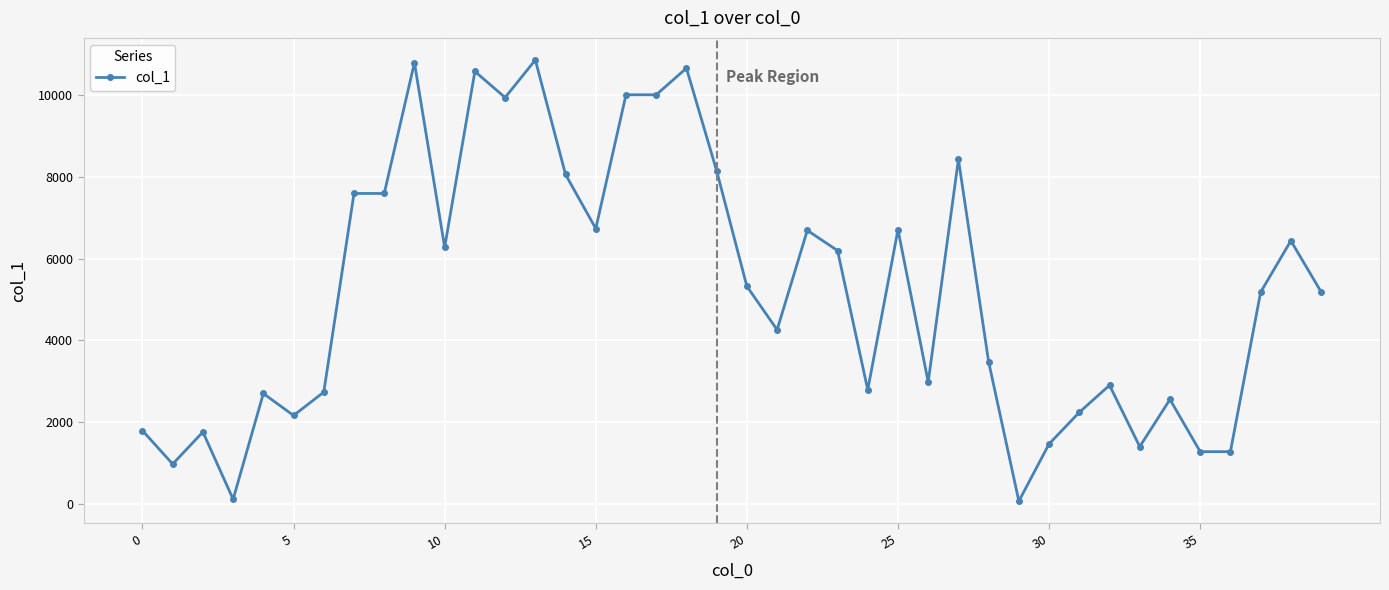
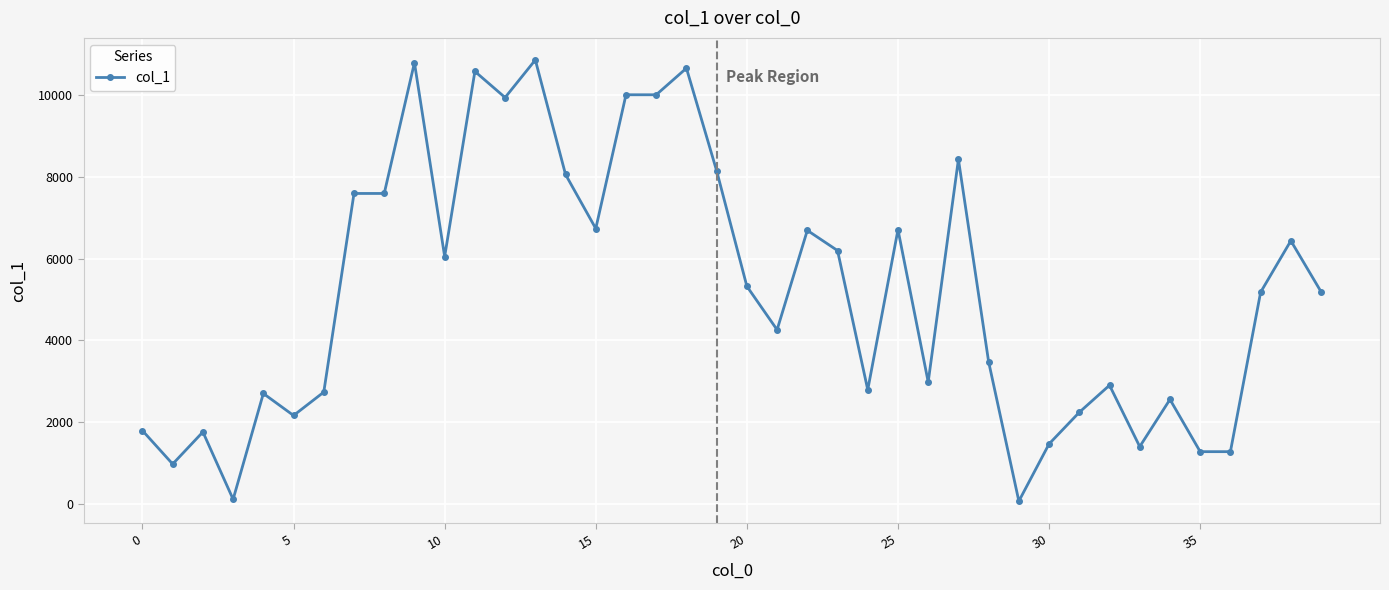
10: 6300 -> 6000
